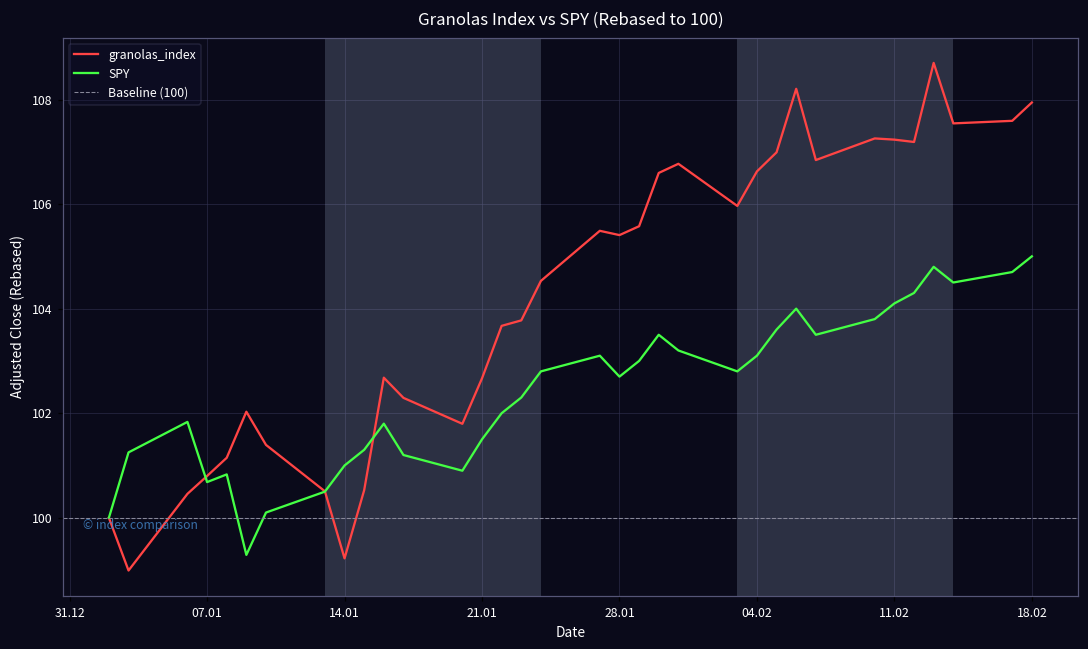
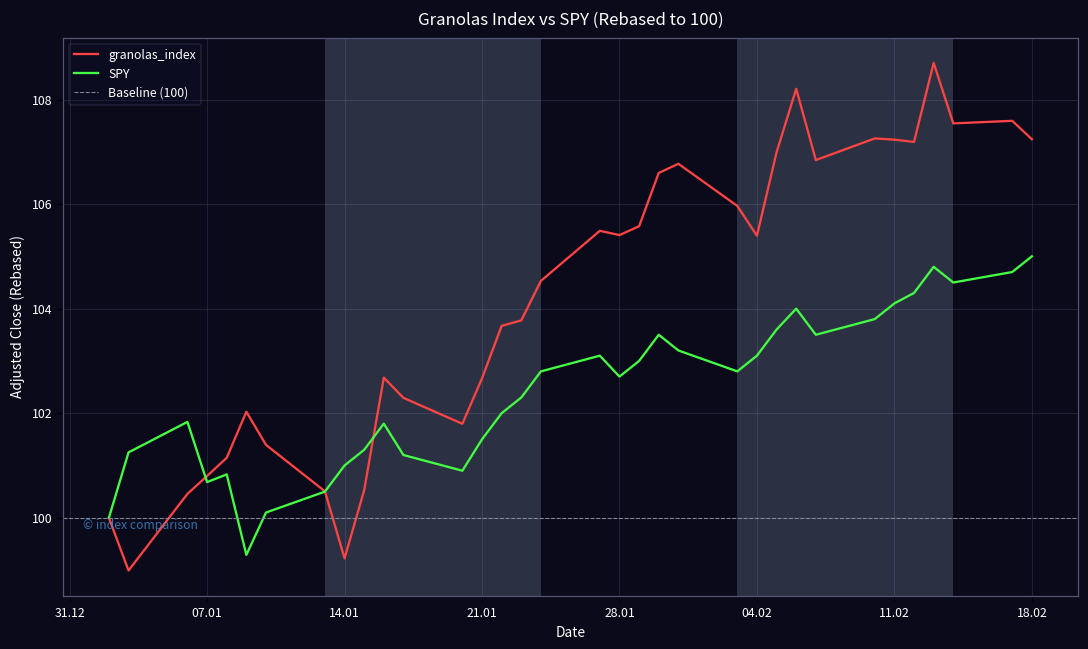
granolas_index, 04.02: 106.6 -> 105.4
granolas_index, 18.02: 107.9 -> 107.2
